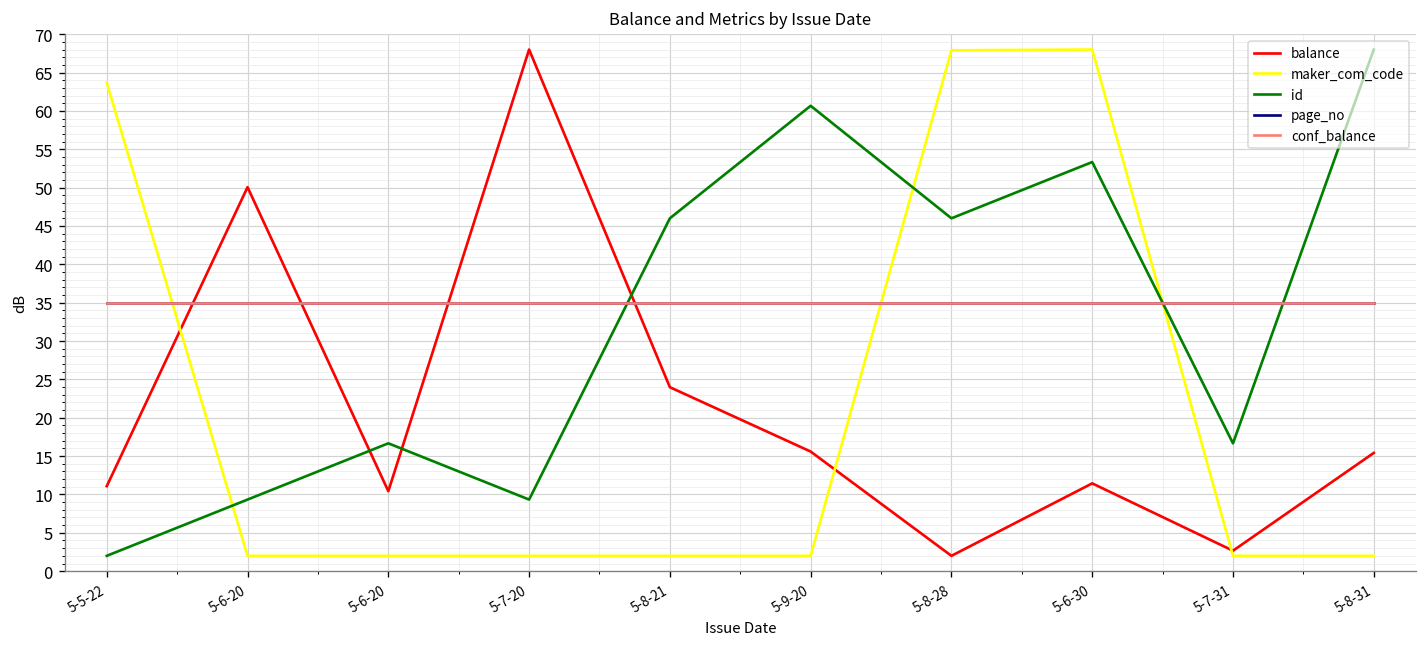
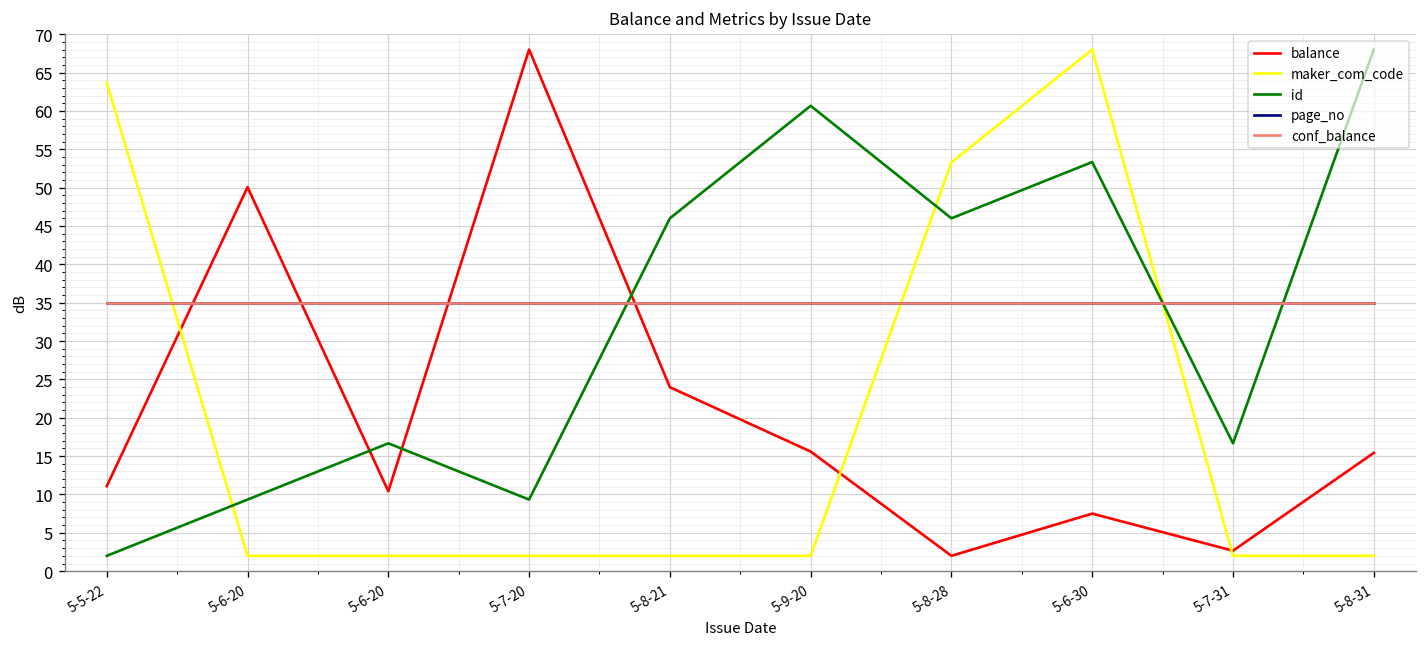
maker_com_code, 5-8-28: 68 -> 53
balance, 5-6-30: 11 -> 8
